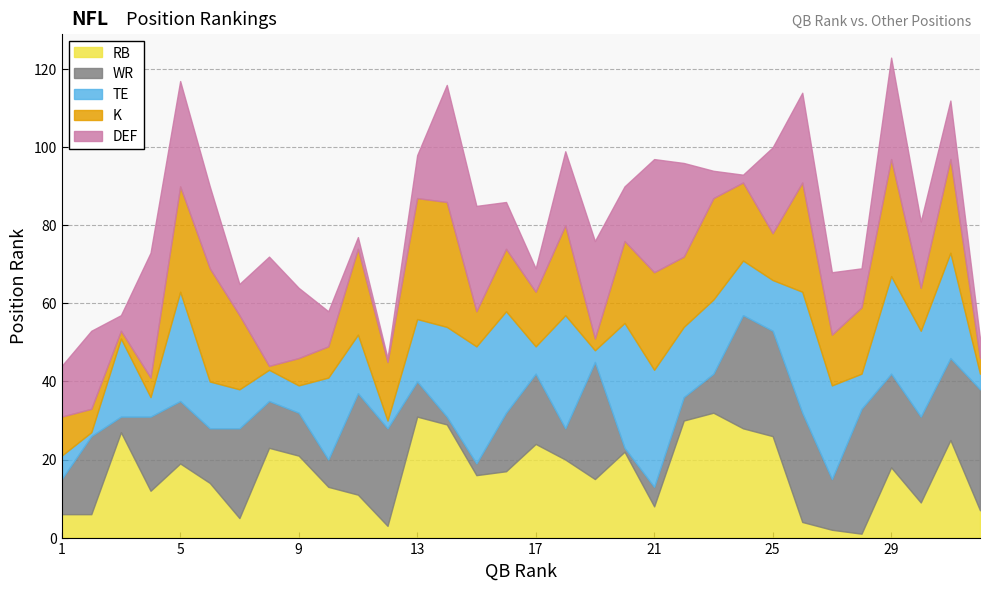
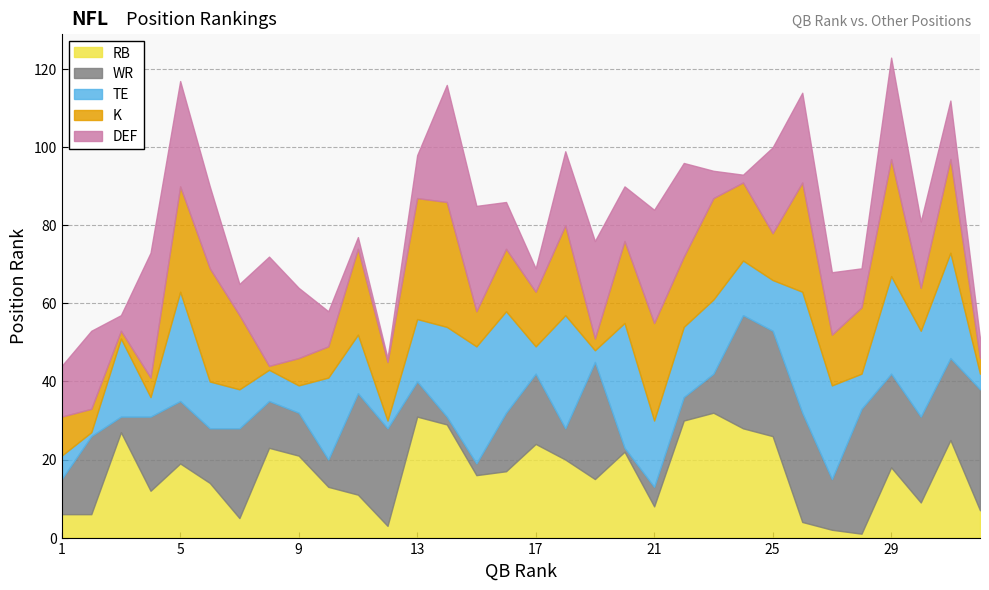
TE, 21: 30 -> 17
